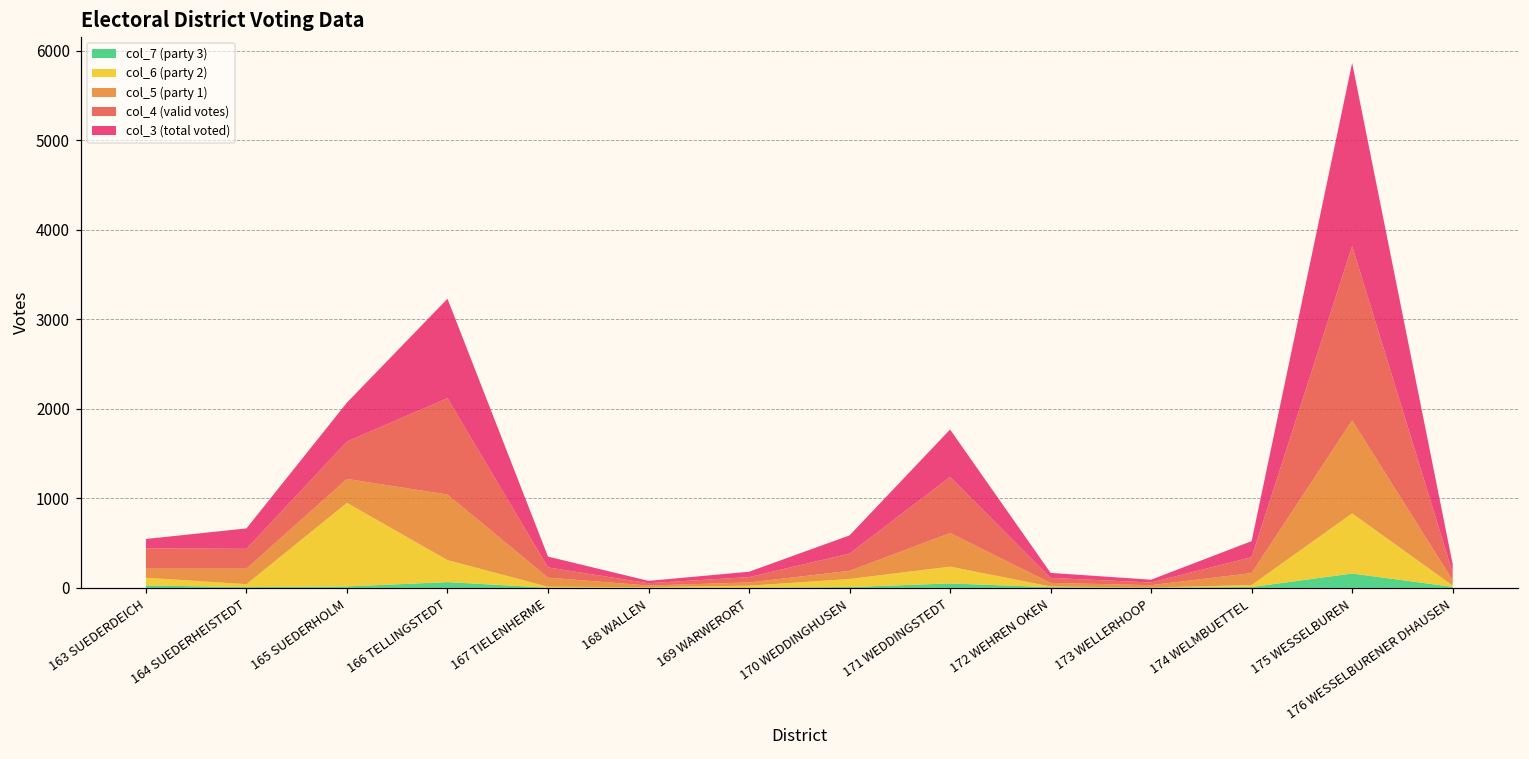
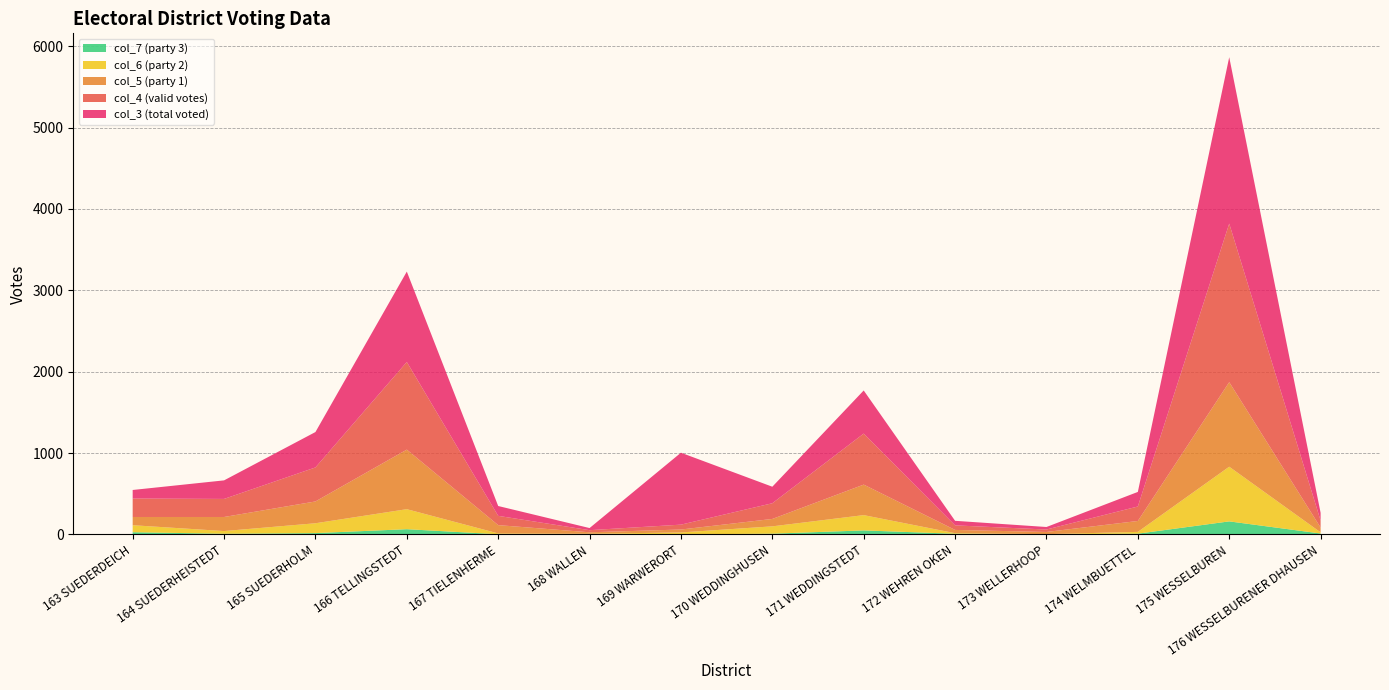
col_6 (party 2), 165 SUEDERHOLM: 900 -> 100
col_3 (total voted), 169 WARWERORT: 100 -> 900
